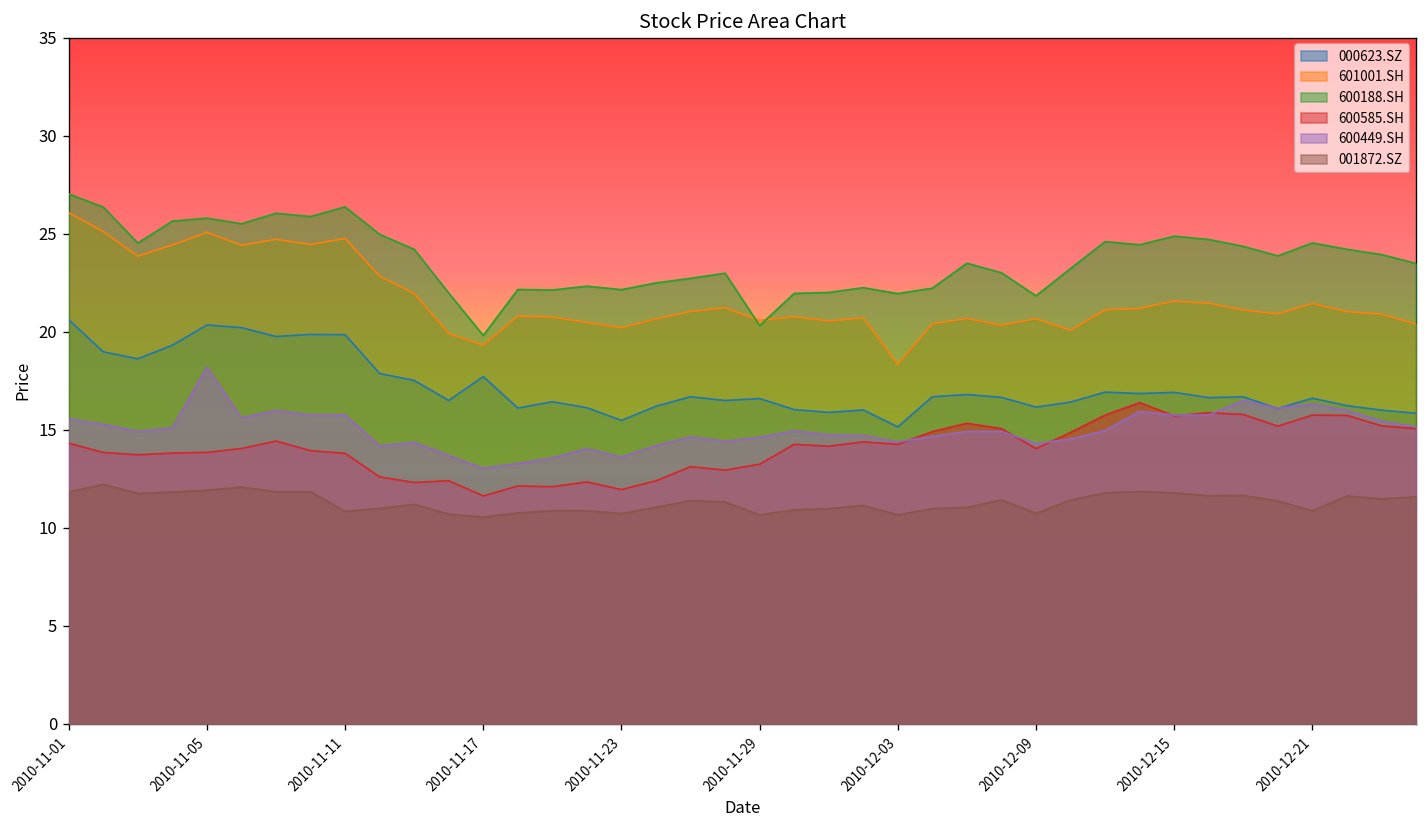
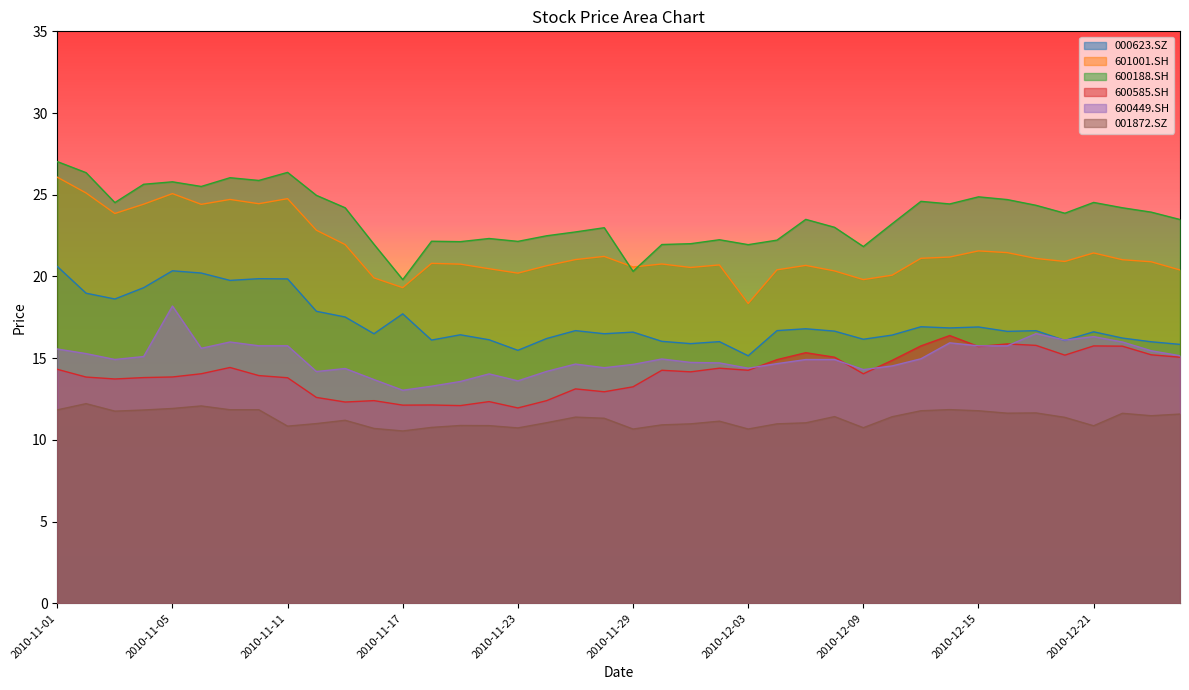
600585.SH, 2010-11-17: 11.6 -> 12.1
601001.SH, 2010-12-09: 20.7 -> 19.8
